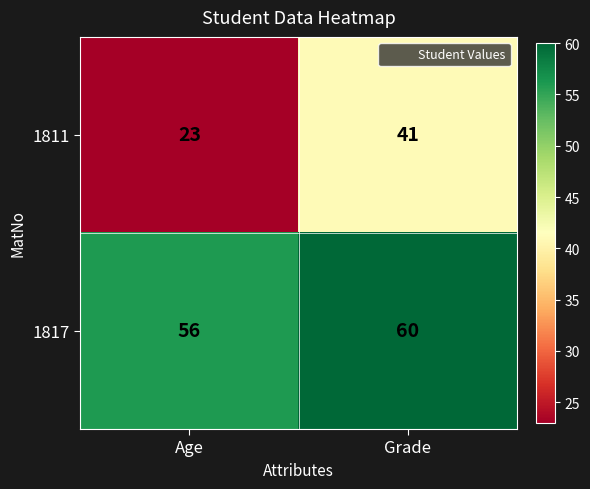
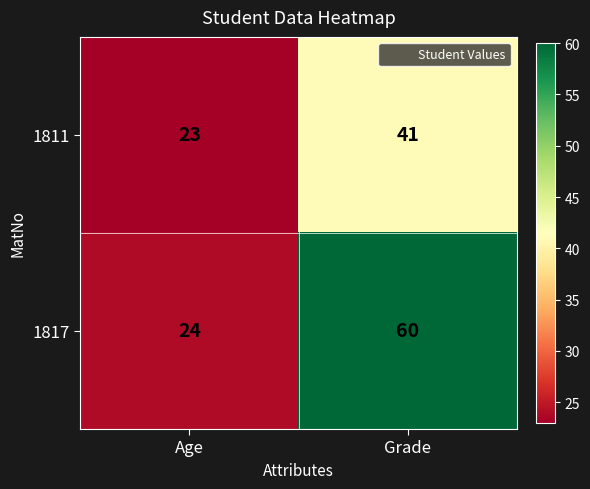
1817, Age: 56 -> 24
